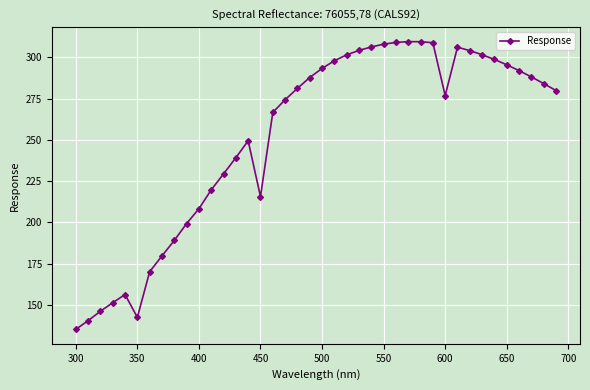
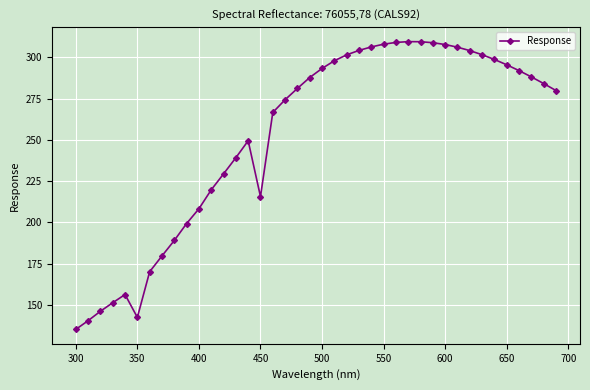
600: 277 -> 308
